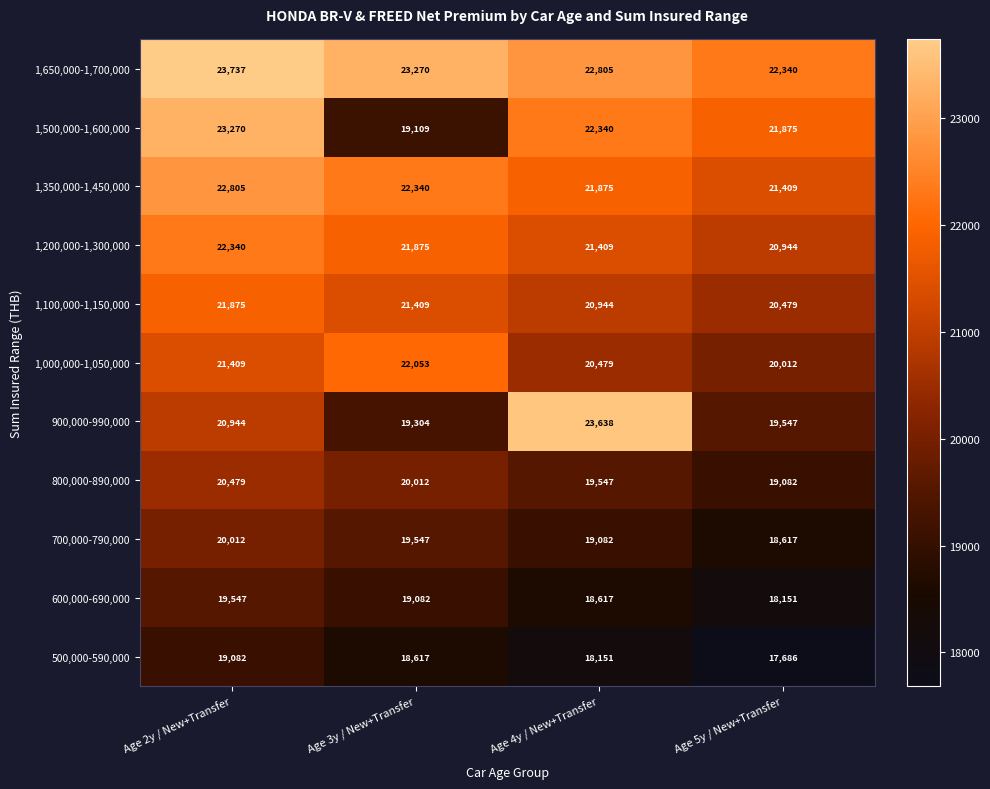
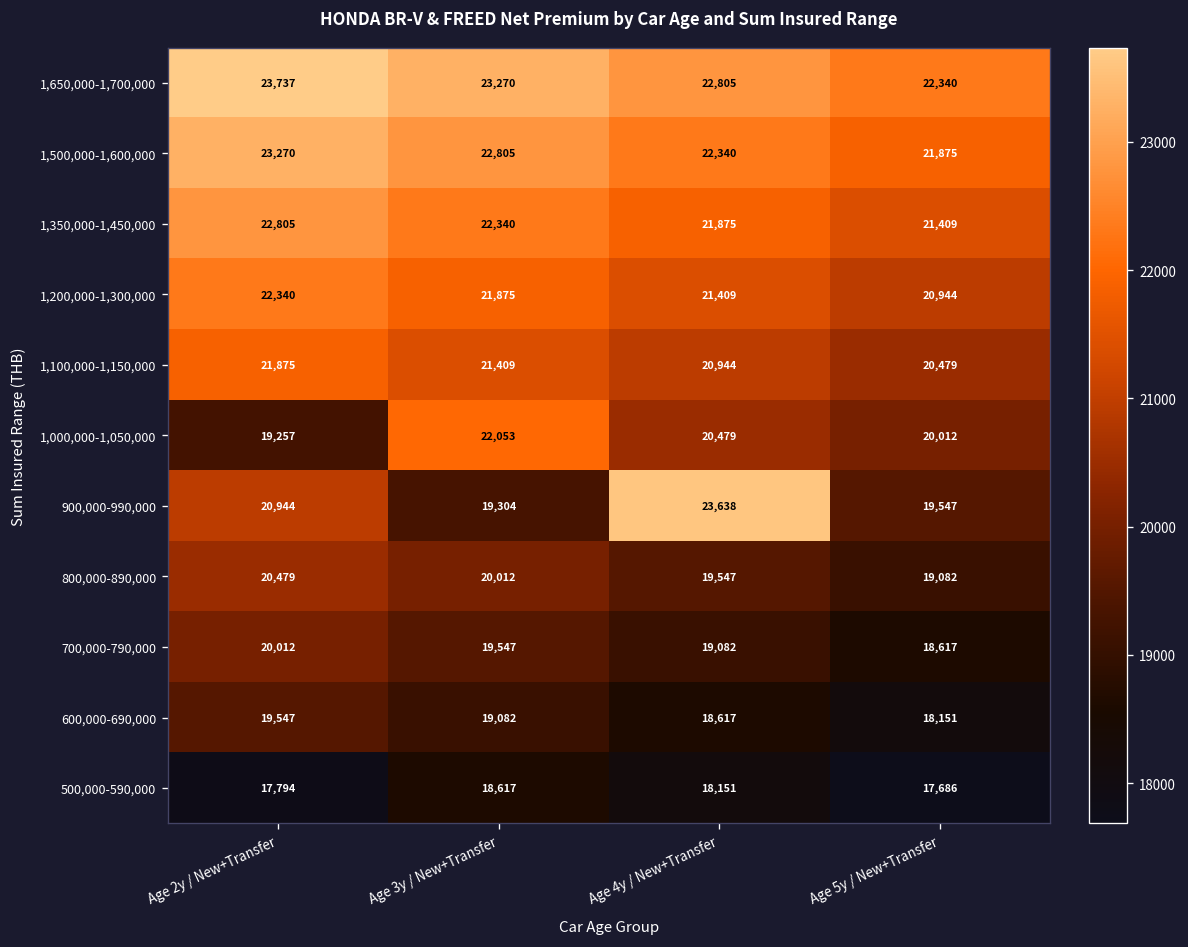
1,500,000-1,600,000, Age 3y / New+Transfer: 19,109 -> 22,805
1,000,000-1,050,000, Age 2y / New+Transfer: 21,409 -> 19,257
500,000-590,000, Age 2y / New+Transfer: 19,082 -> 17,794
